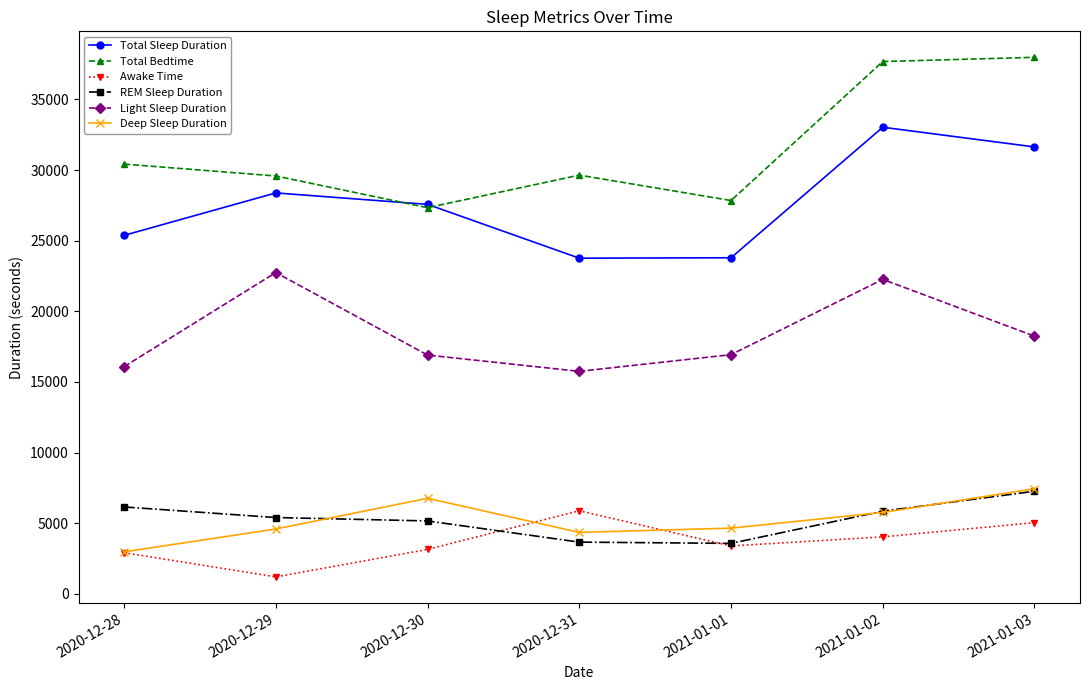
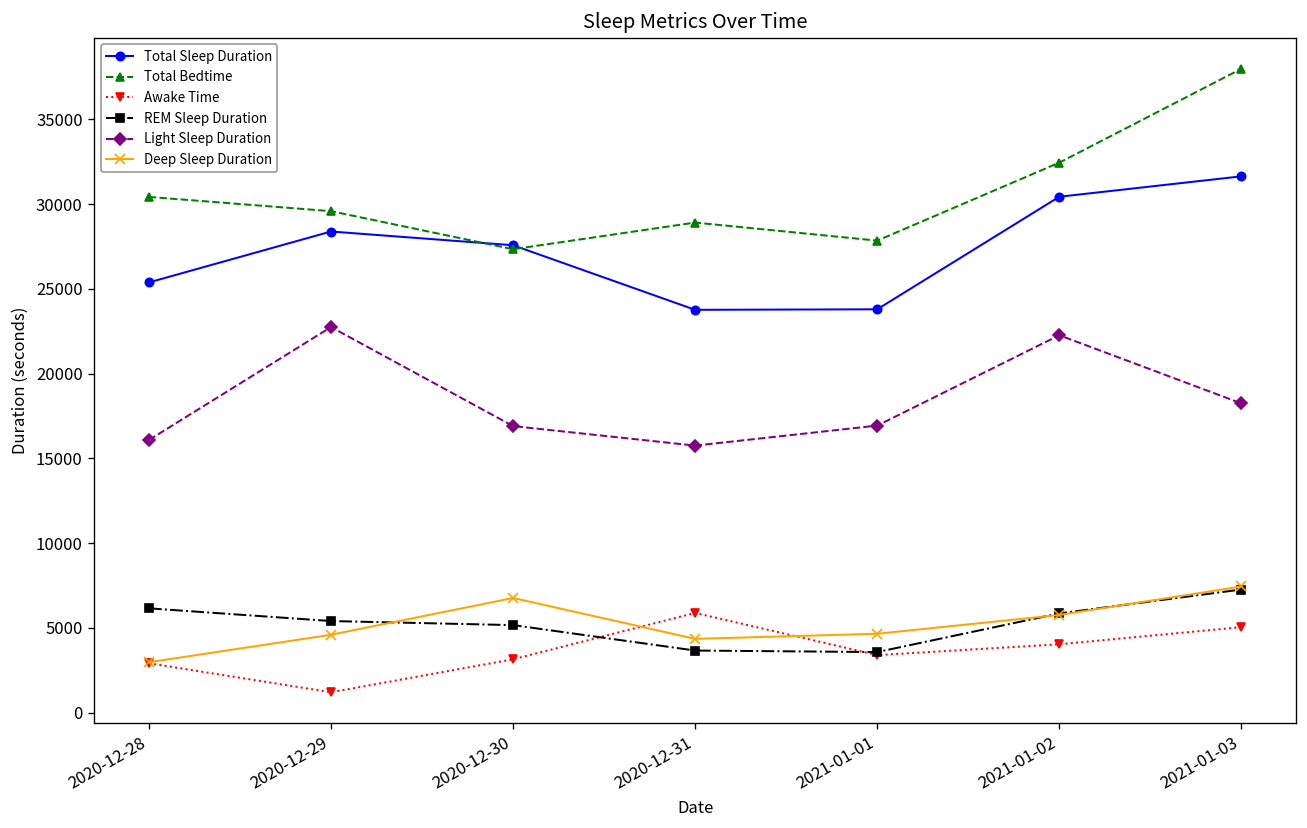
Total Bedtime, 2020-12-31: 29600 -> 28900
Total Sleep Duration, 2021-01-02: 33000 -> 30400
Total Bedtime, 2021-01-02: 37700 -> 32400
